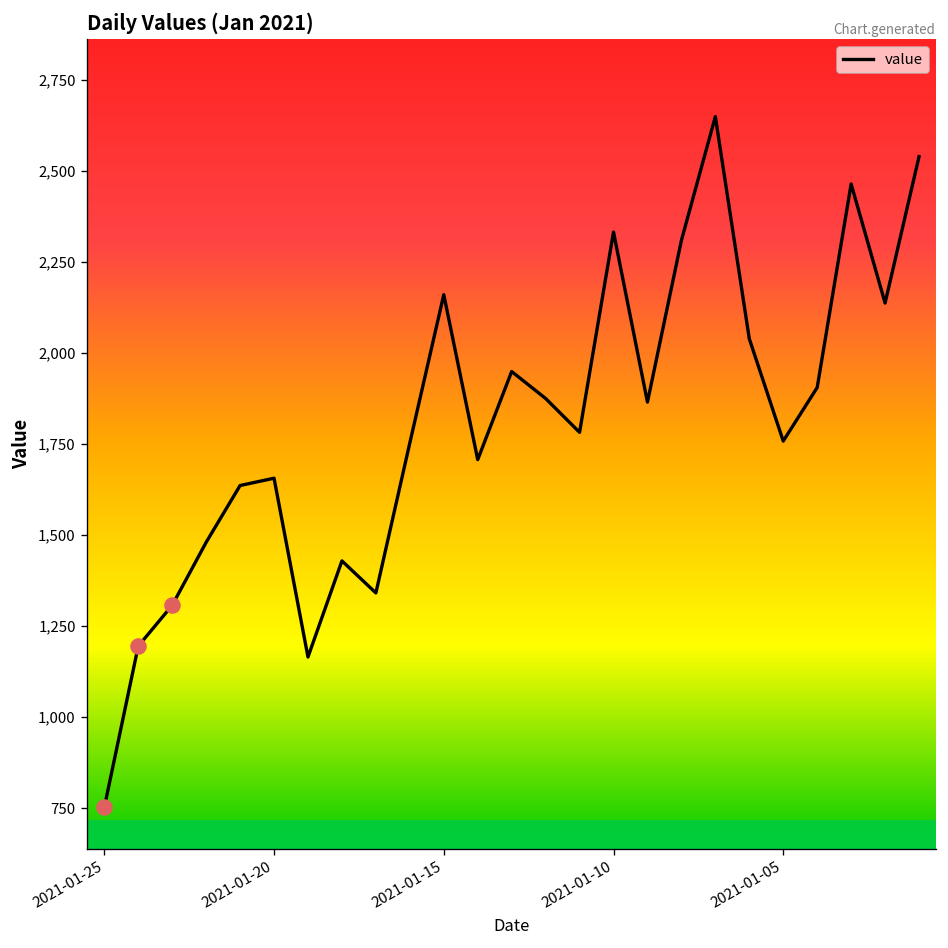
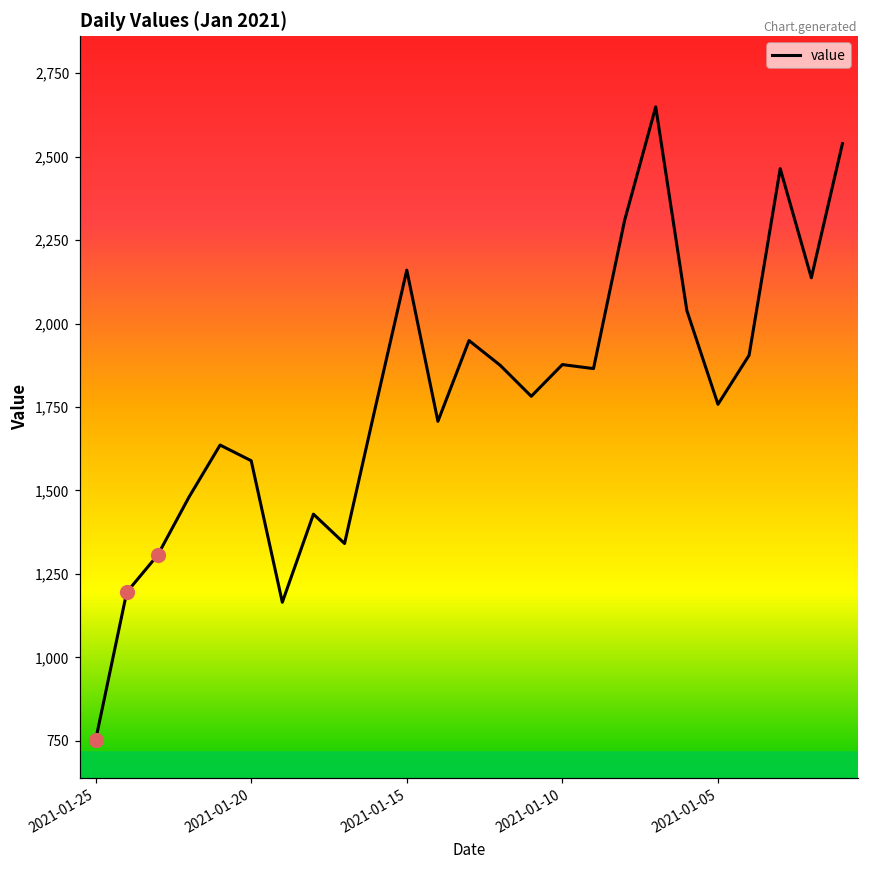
value, 2021-01-20: 1,660 -> 1,590
value, 2021-01-10: 2,330 -> 1,880
